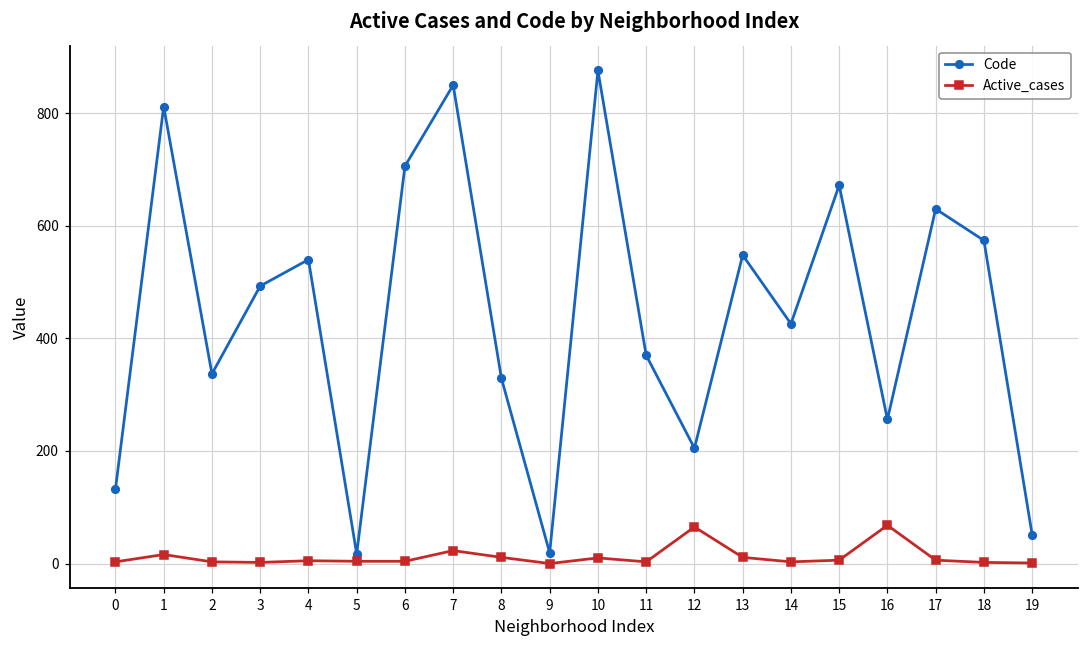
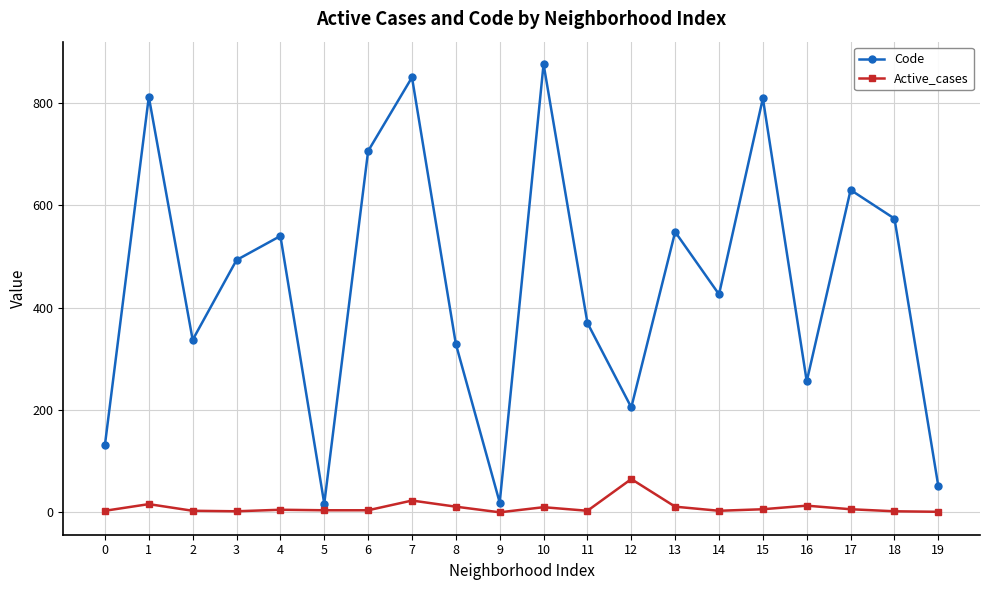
Code, 15: 670 -> 810
Active_cases, 16: 70 -> 10
